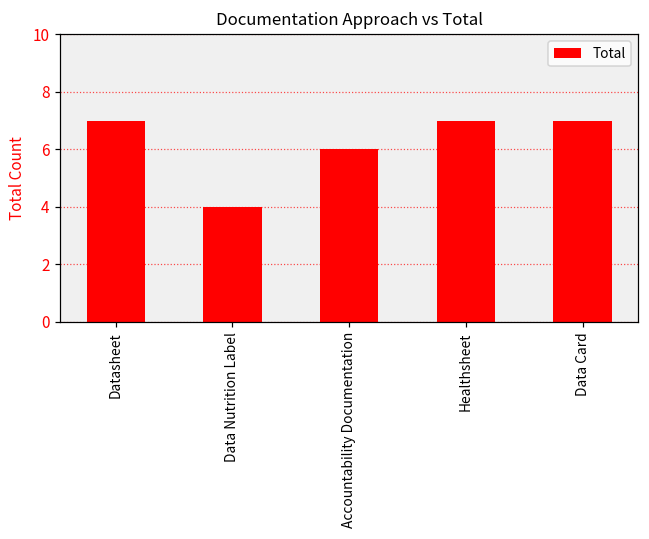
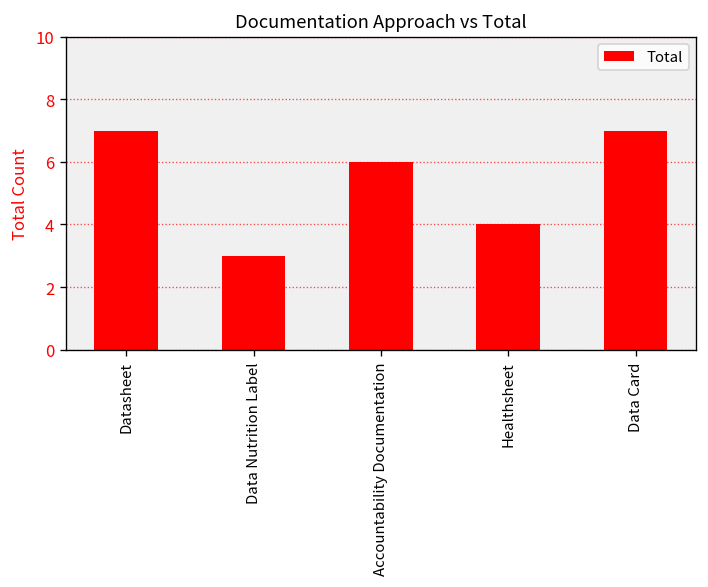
Data Nutrition Label: 4 -> 3
Healthsheet: 7 -> 4
